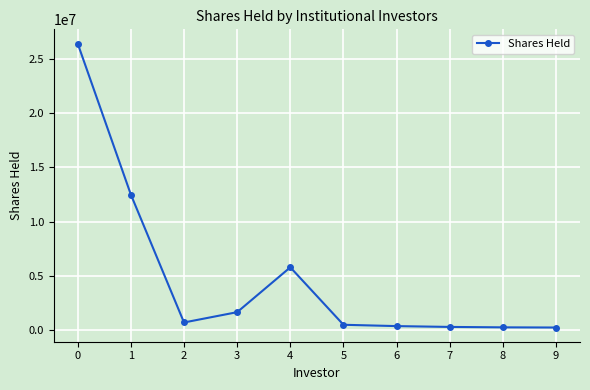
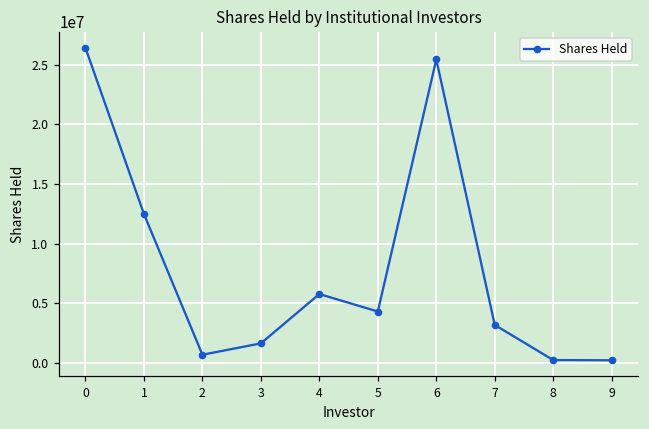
5: 500000 -> 4300000
6: 400000 -> 25400000
7: 300000 -> 3200000
